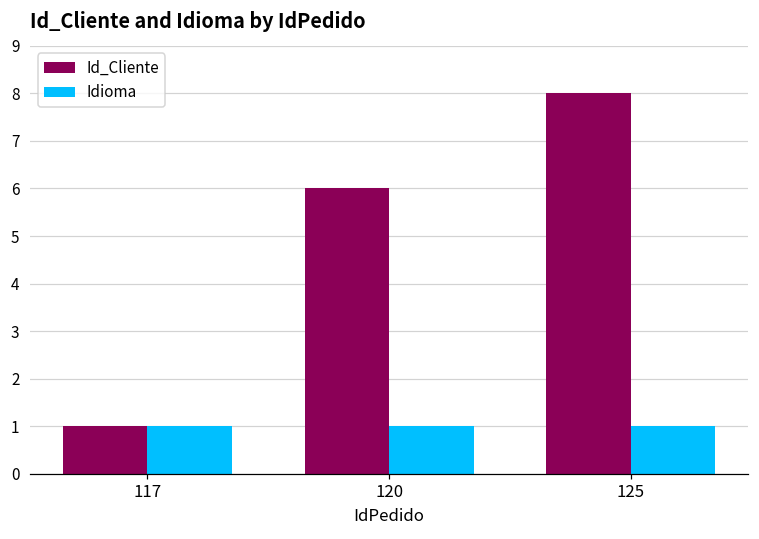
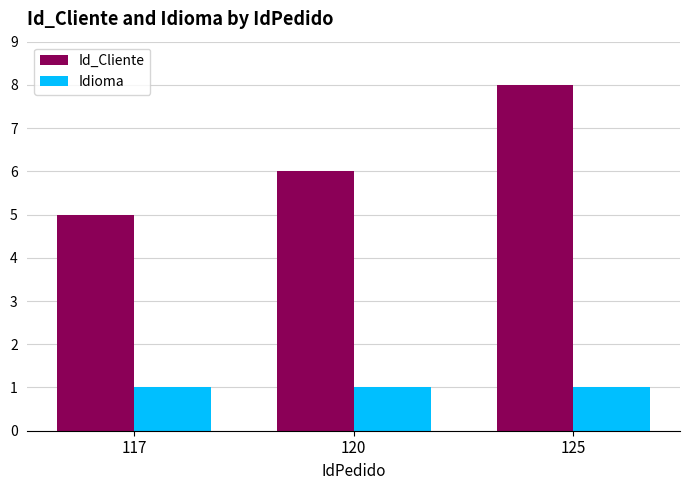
Id_Cliente, 117: 1 -> 5
